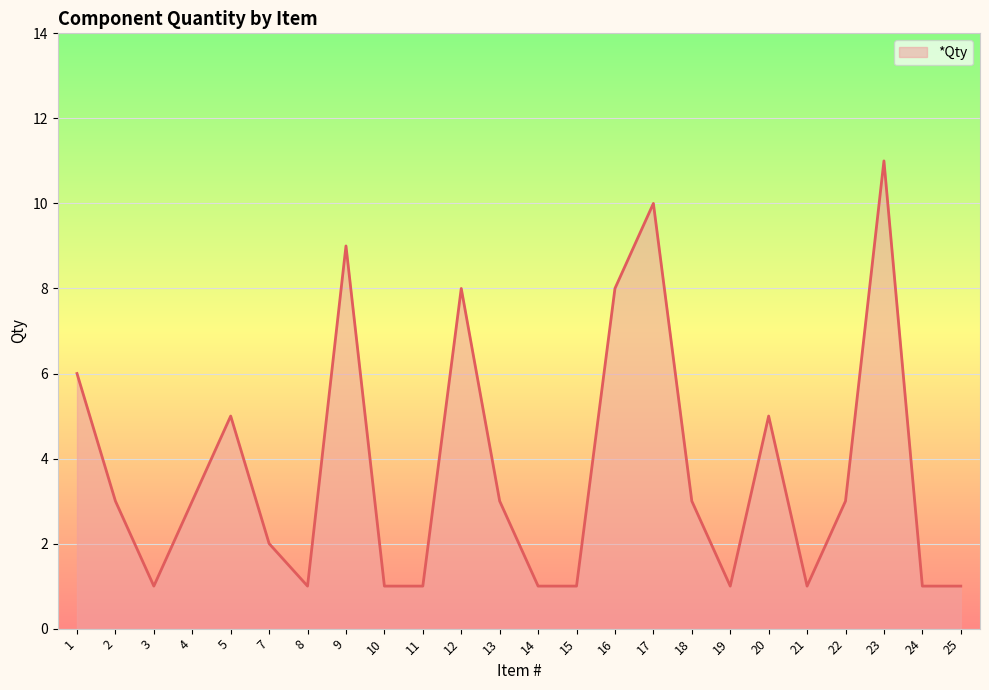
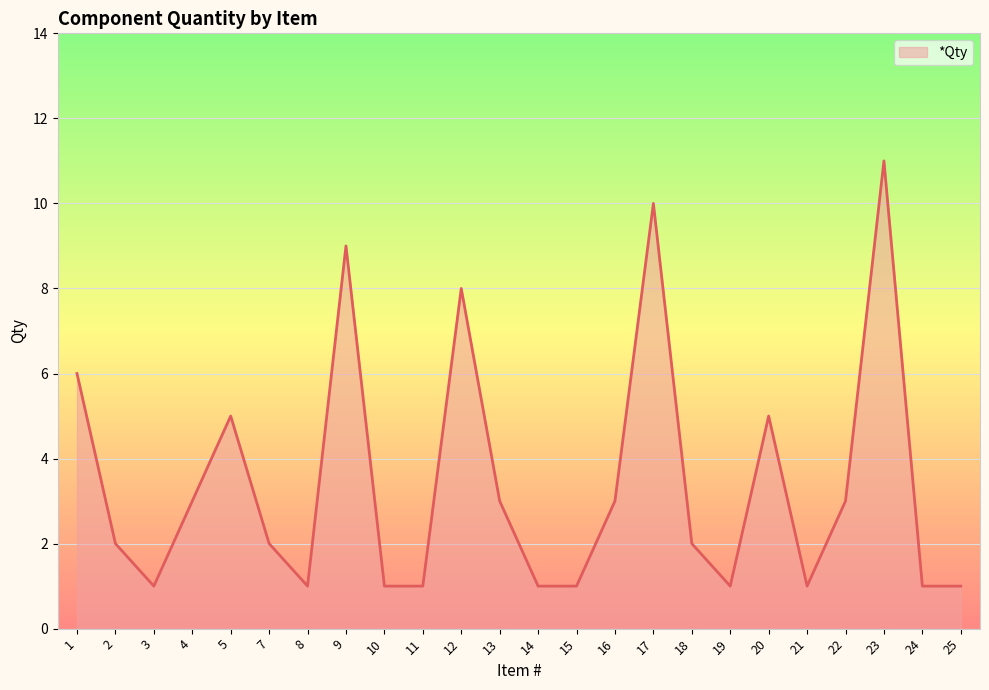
2: 3 -> 2
16: 8 -> 3
18: 3 -> 2
